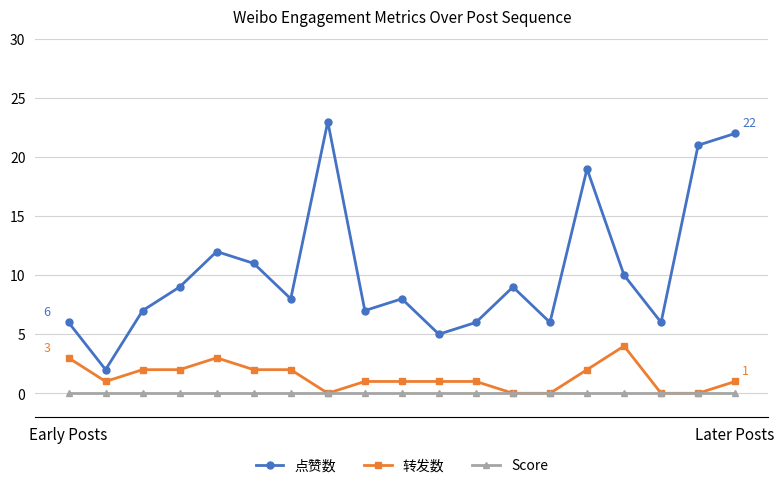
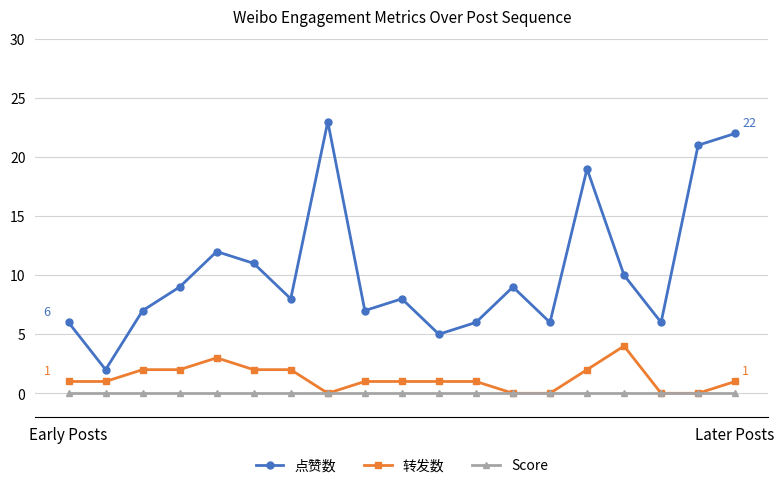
转发数, Early Posts: 3 -> 1
